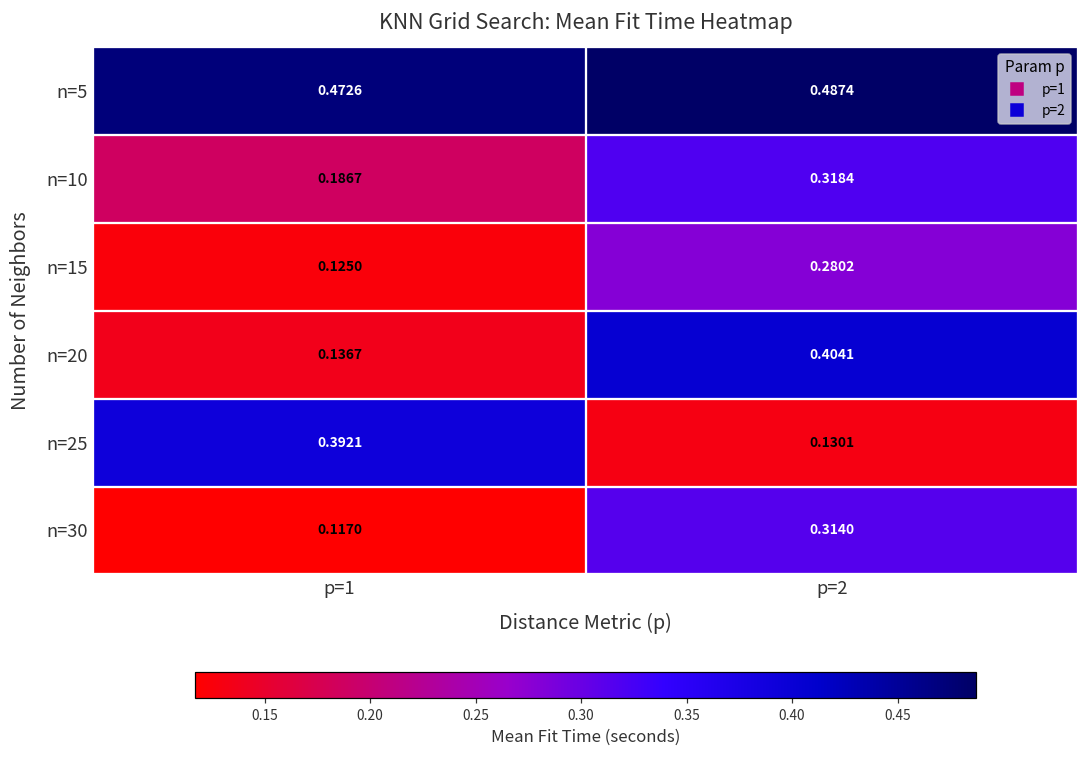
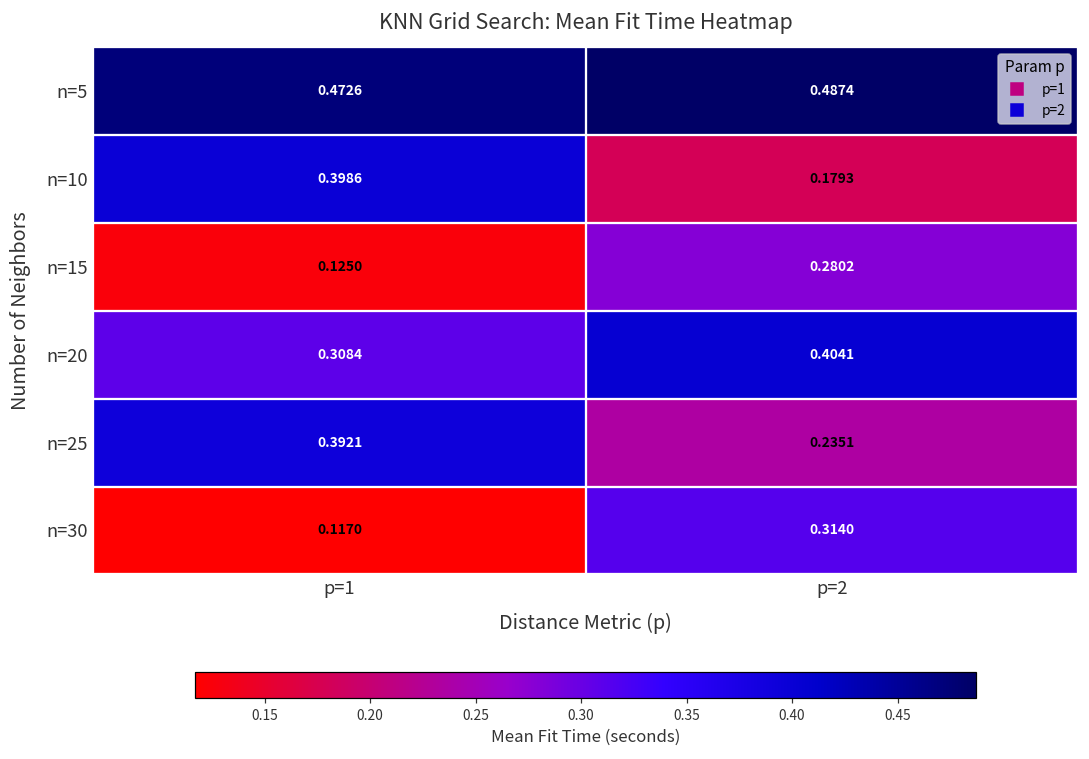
n=10, p=1: 0.1867 -> 0.3986
n=10, p=2: 0.3184 -> 0.1793
n=20, p=1: 0.1367 -> 0.3084
n=25, p=2: 0.1301 -> 0.2351
